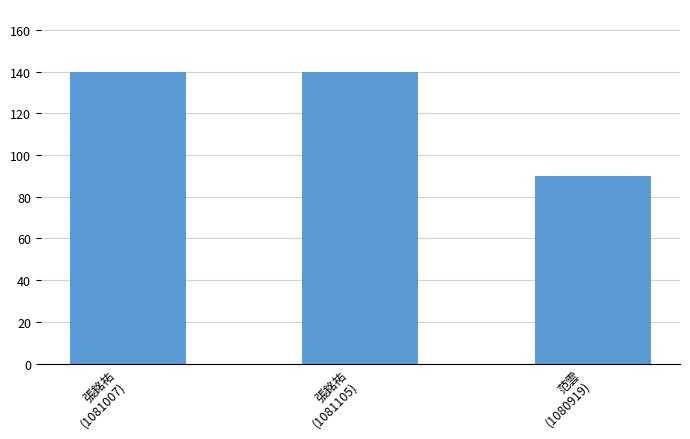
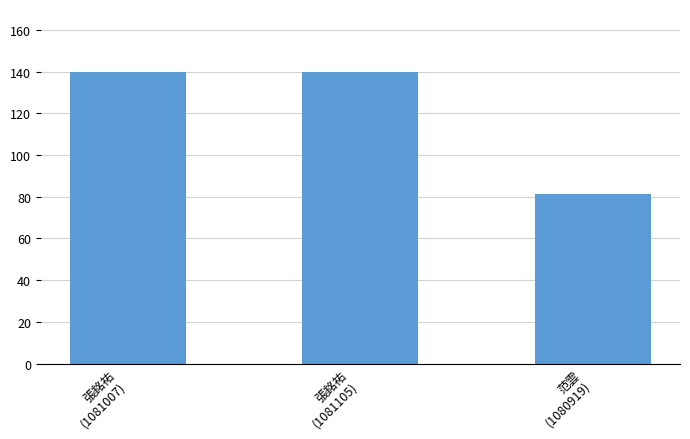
范雲 (1080919): 90 -> 81
